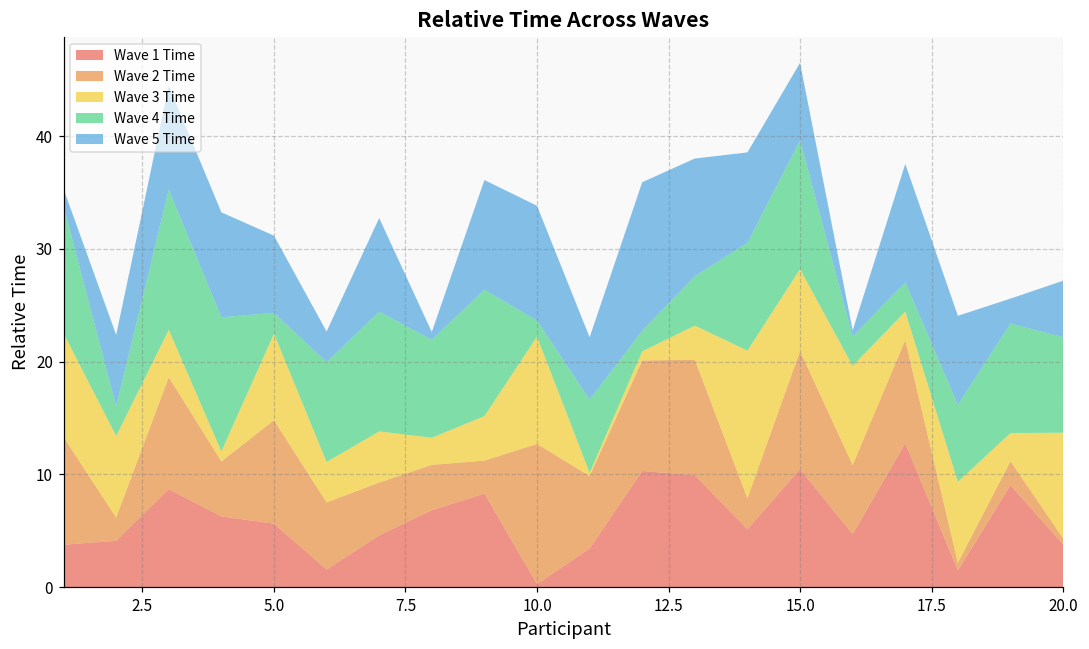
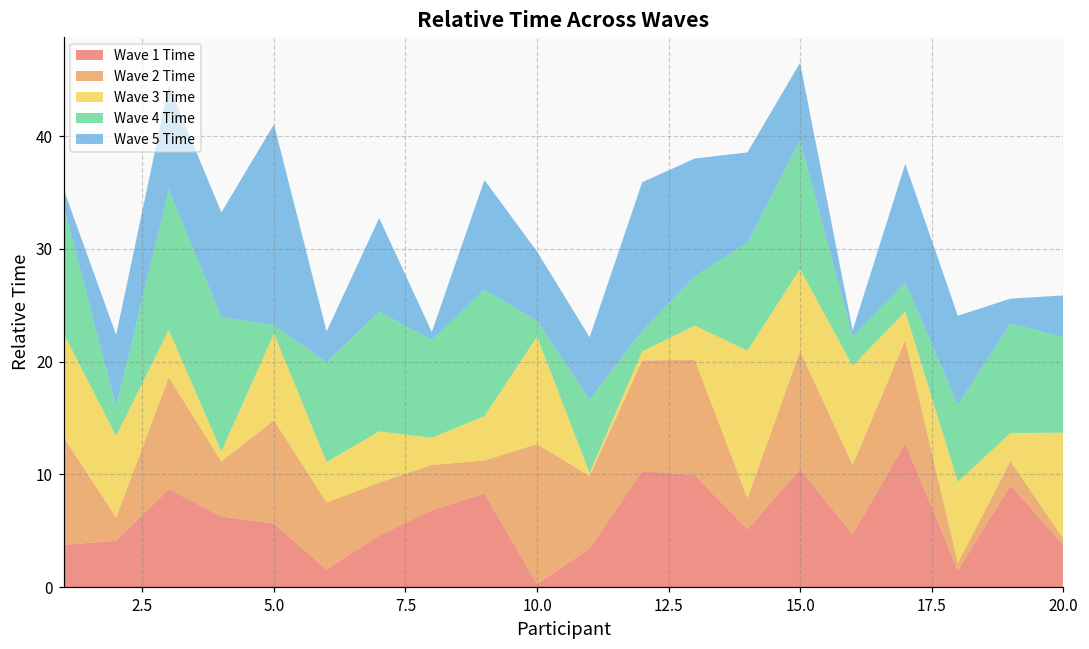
Wave 4 Time, 5.0: 1.8 -> 0.8
Wave 5 Time, 5.0: 6.9 -> 17.8
Wave 5 Time, 10.0: 10.2 -> 6.1
Wave 5 Time, 20.0: 5.0 -> 3.7
